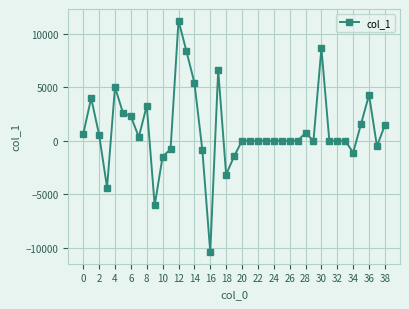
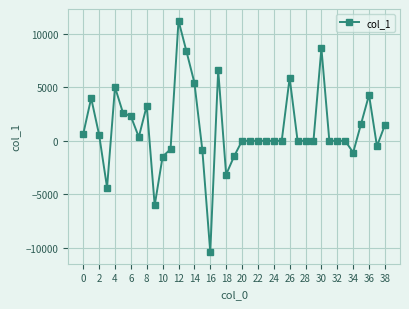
26: 0 -> 5900
28: 800 -> 0
